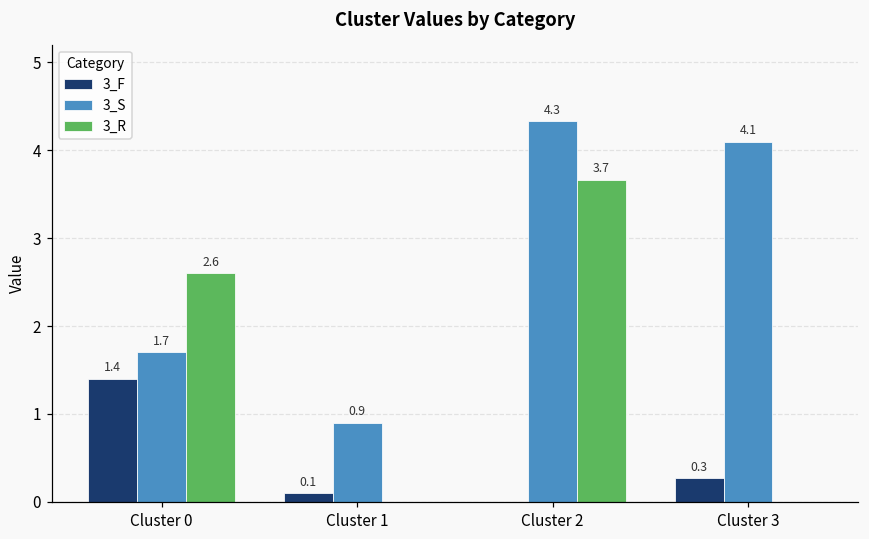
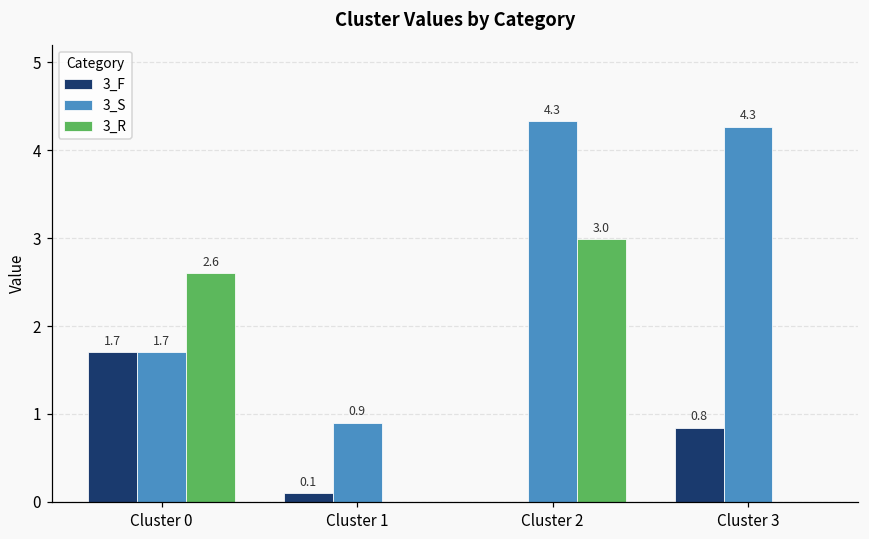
3_F, Cluster 0: 1.4 -> 1.7
3_R, Cluster 2: 3.7 -> 3.0
3_F, Cluster 3: 0.3 -> 0.8
3_S, Cluster 3: 4.1 -> 4.3
